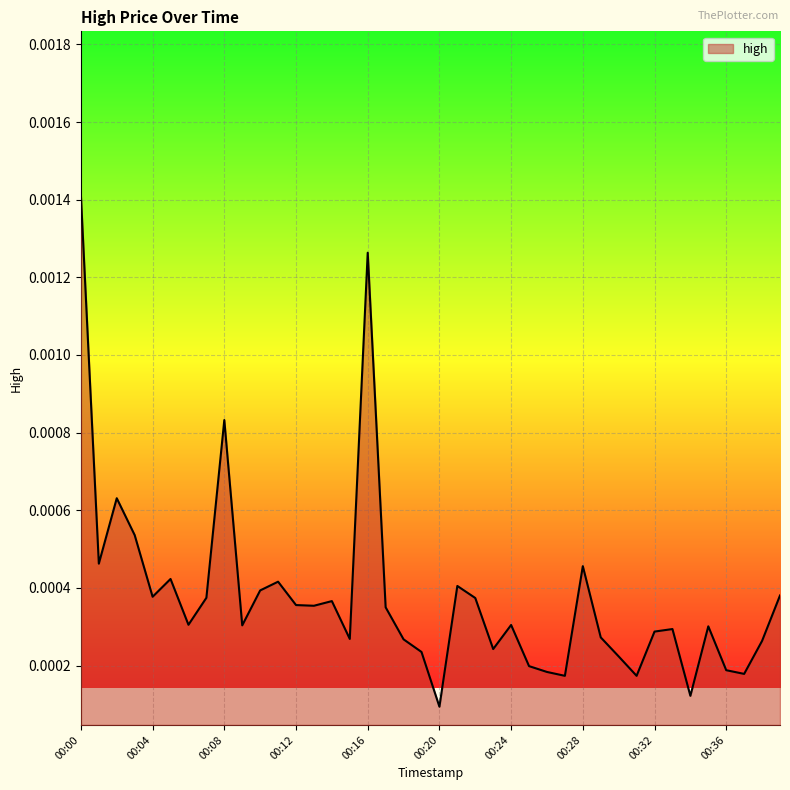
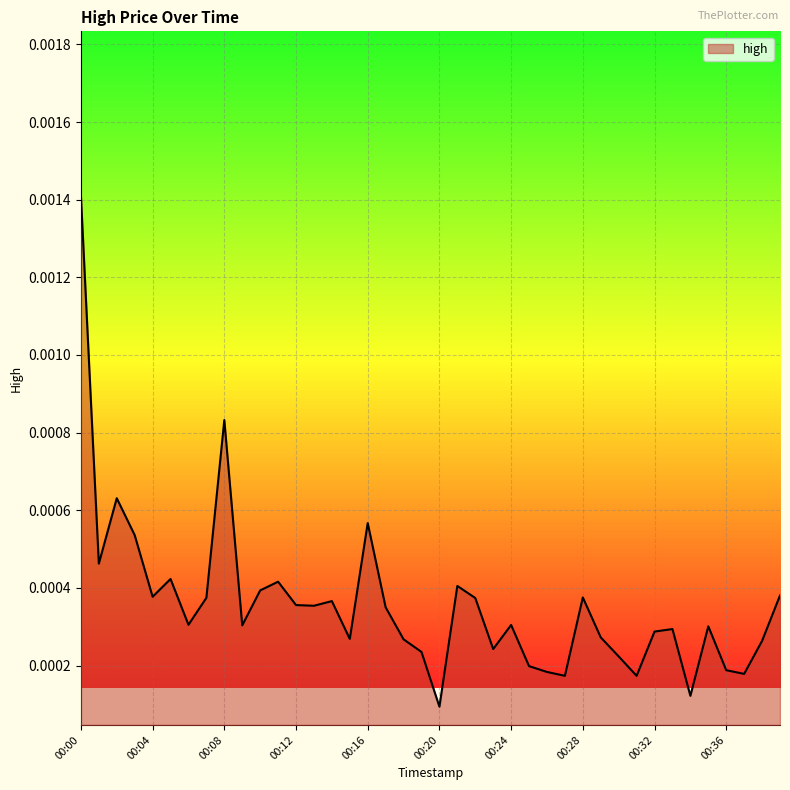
00:16: 0.00126 -> 0.00057
00:28: 0.00046 -> 0.00038
